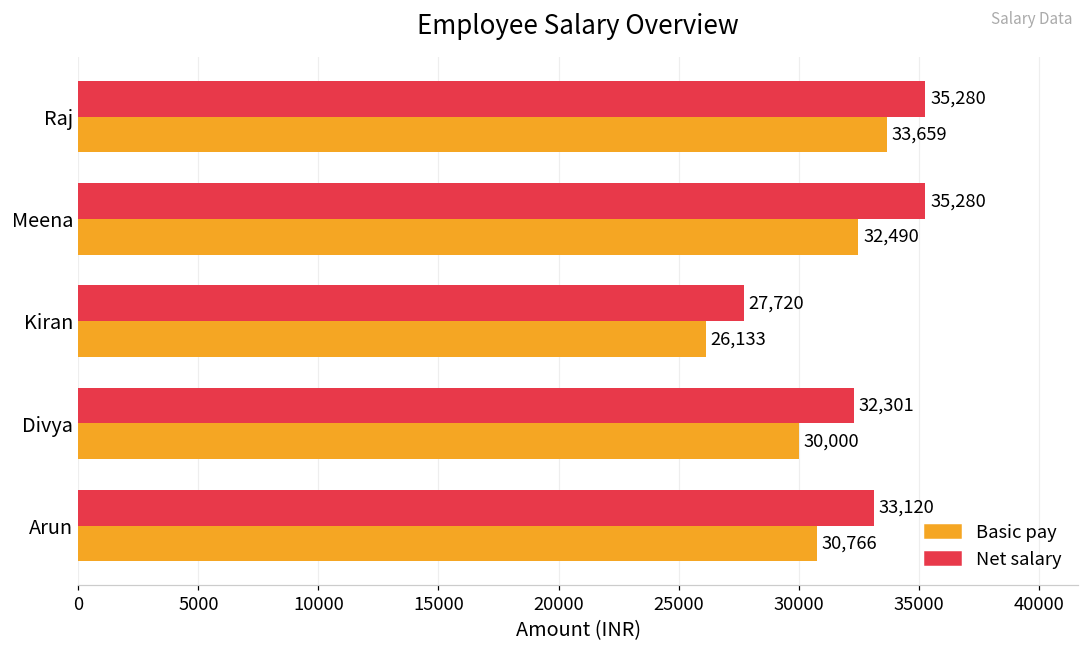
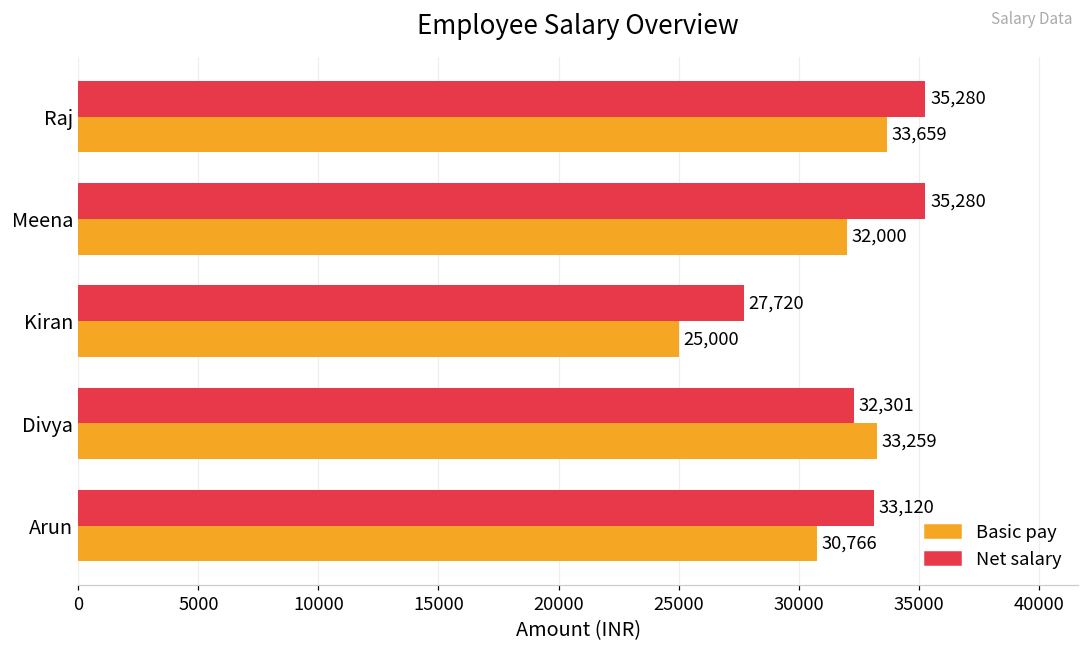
Basic pay, Meena: 32,490 -> 32,000
Basic pay, Kiran: 26,133 -> 25,000
Basic pay, Divya: 30,000 -> 33,259
